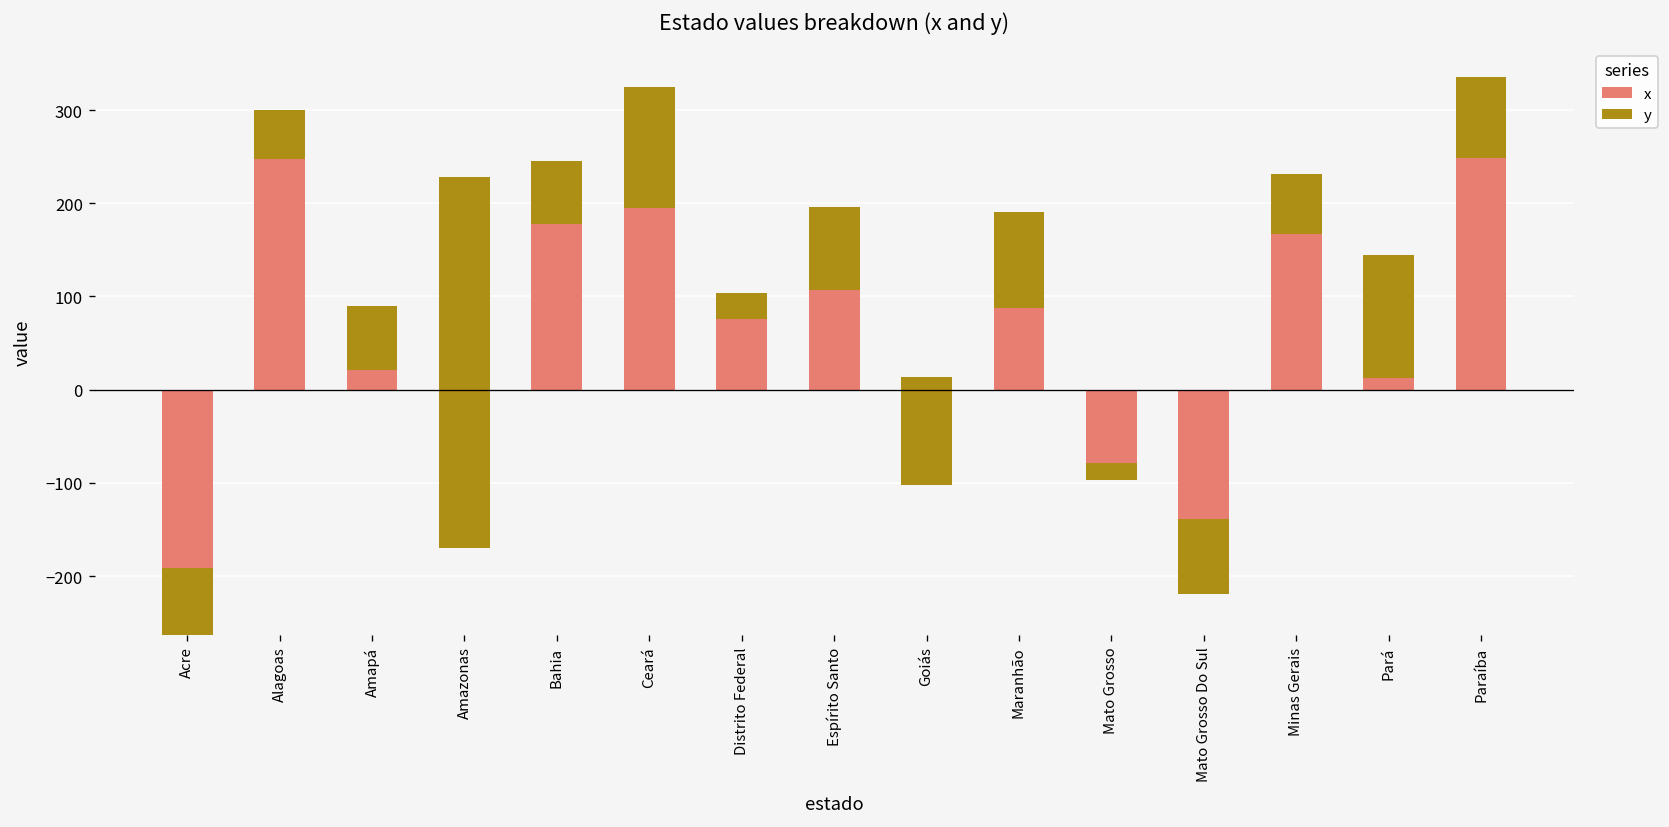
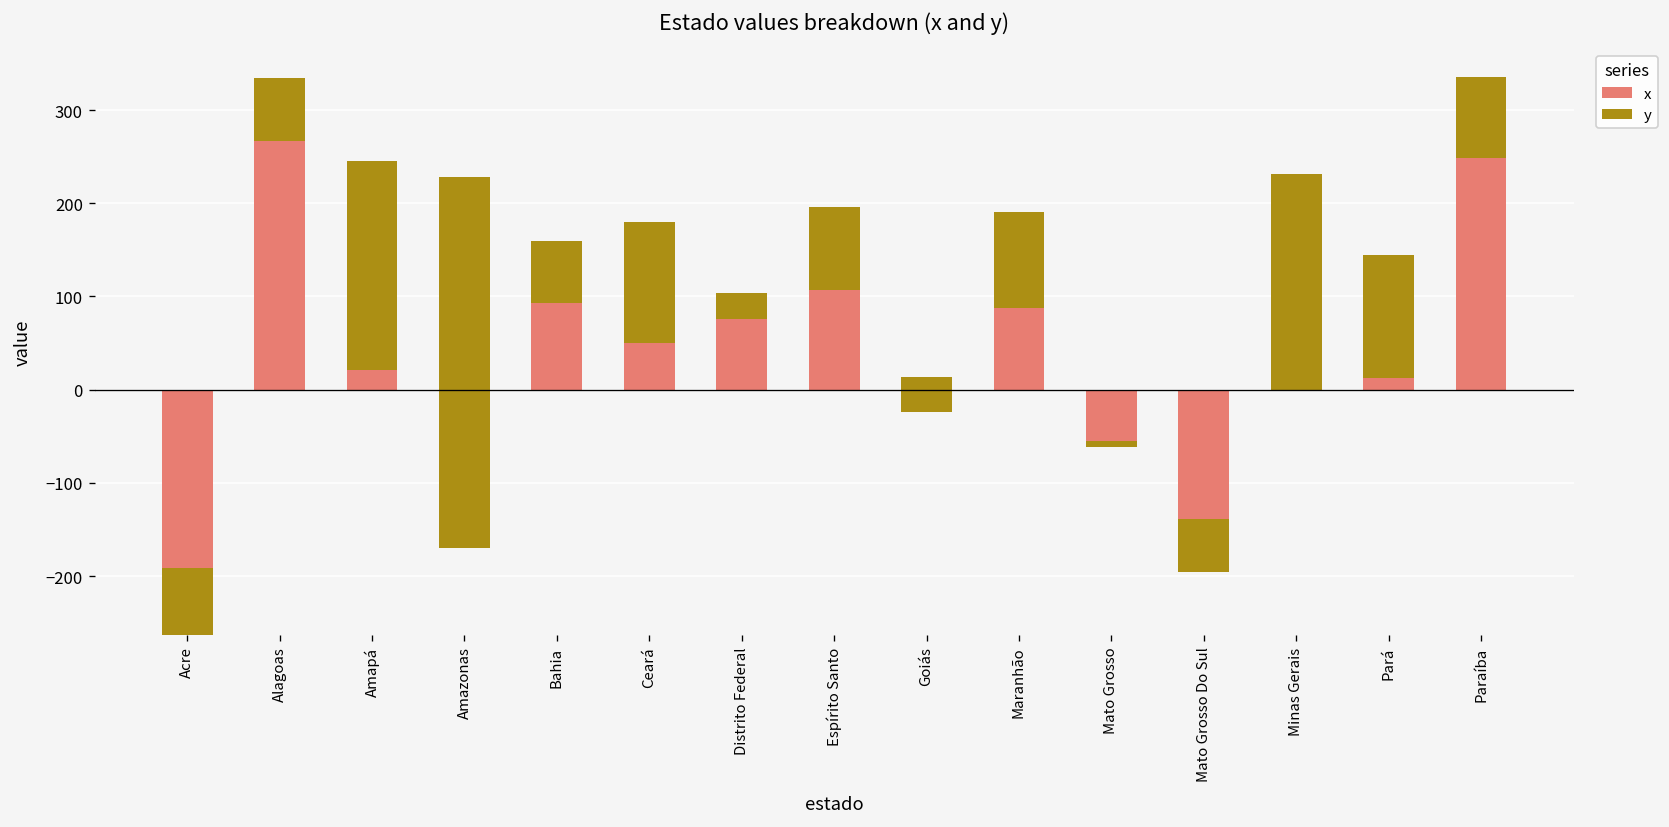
x, Alagoas: 250 -> 270
y, Alagoas: 50 -> 70
y, Amapá: 70 -> 220
x, Bahia: 180 -> 90
x, Ceará: 200 -> 50
y, Goiás: -120 -> -40
x, Mato Grosso: -100 -> -60
y, Mato Grosso: 20 -> 10
y, Mato Grosso Do Sul: -80 -> -60
y, Minas Gerais: -60 -> -230
